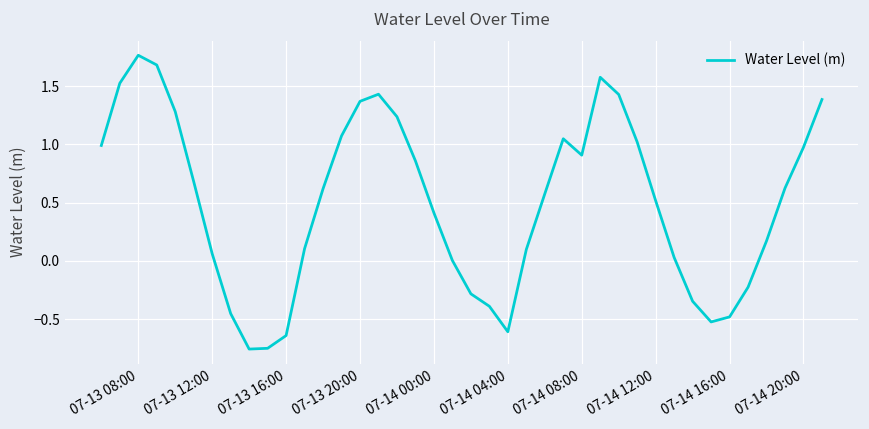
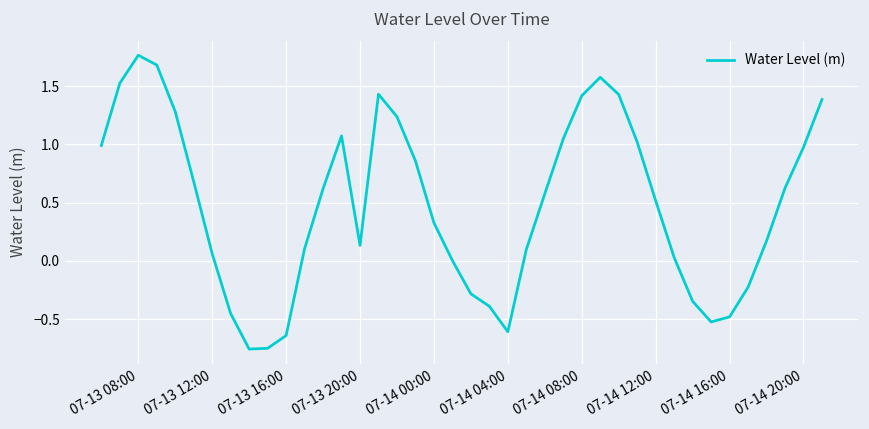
07-13 20:00: 1.37 -> 0.13
07-14 00:00: 0.41 -> 0.33
07-14 08:00: 0.91 -> 1.42
